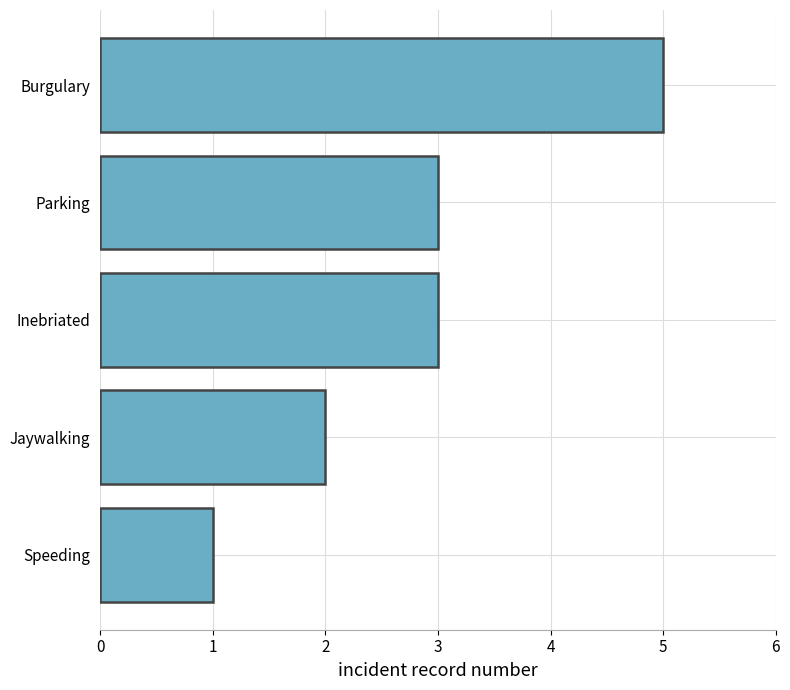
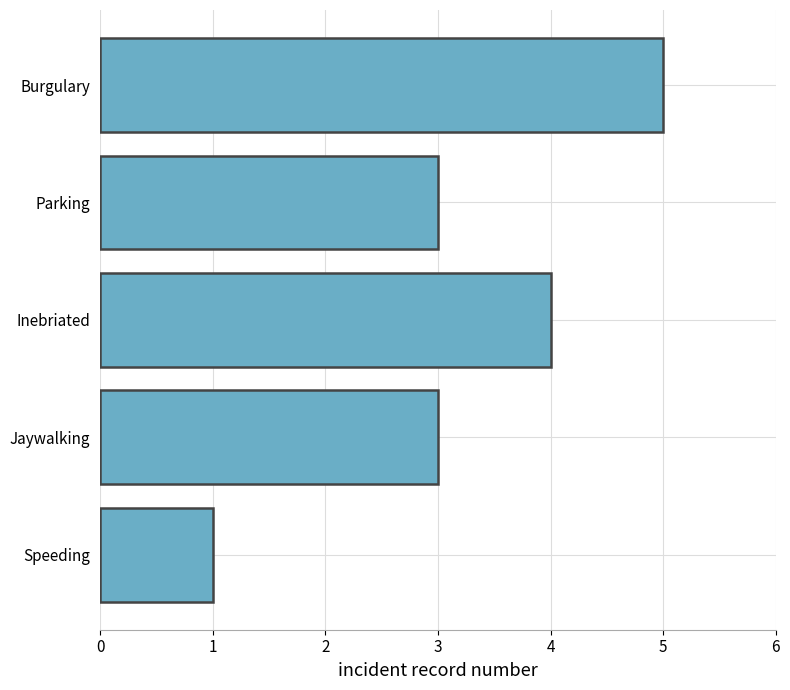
Inebriated: 3 -> 4
Jaywalking: 2 -> 3
